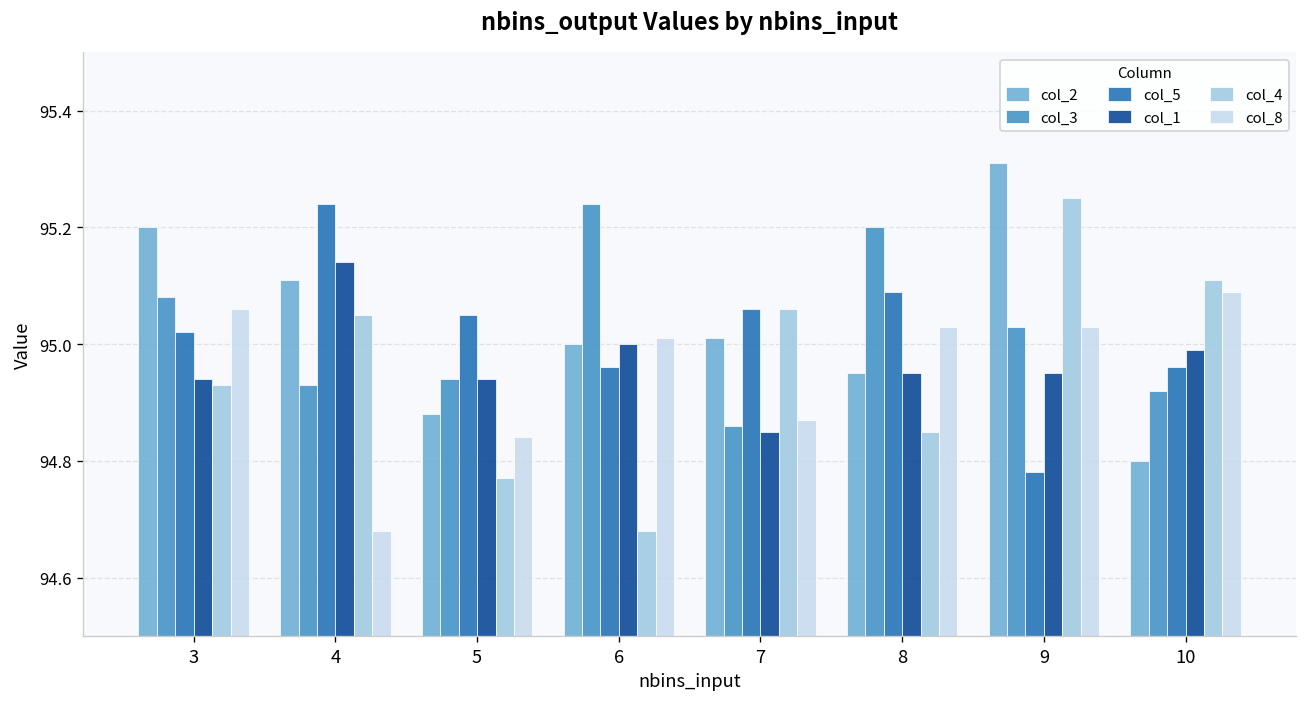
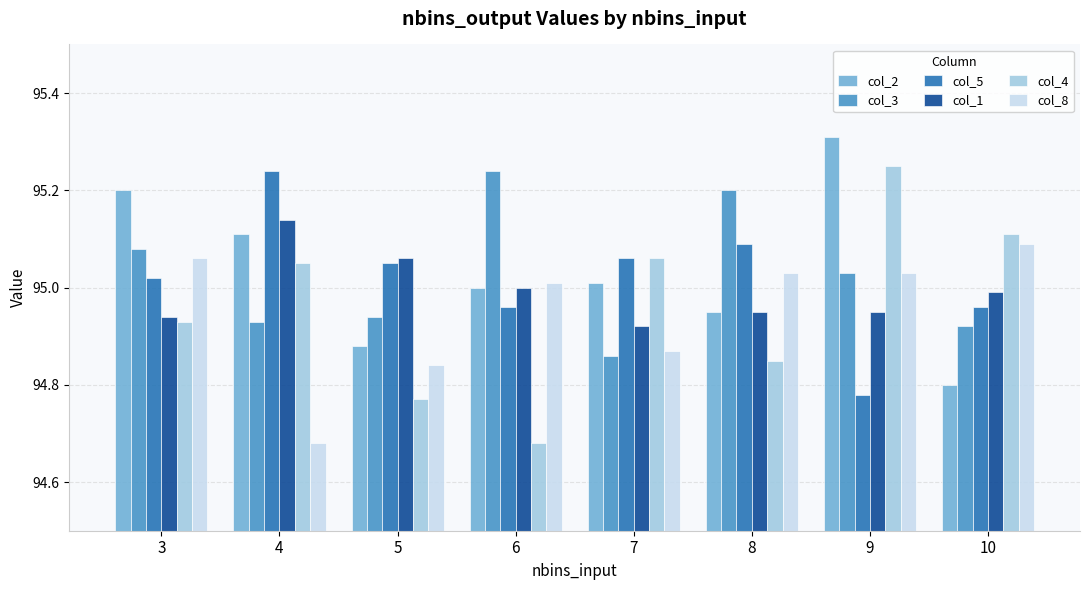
col_1, 5: 94.94 -> 95.06
col_1, 7: 94.85 -> 94.92
